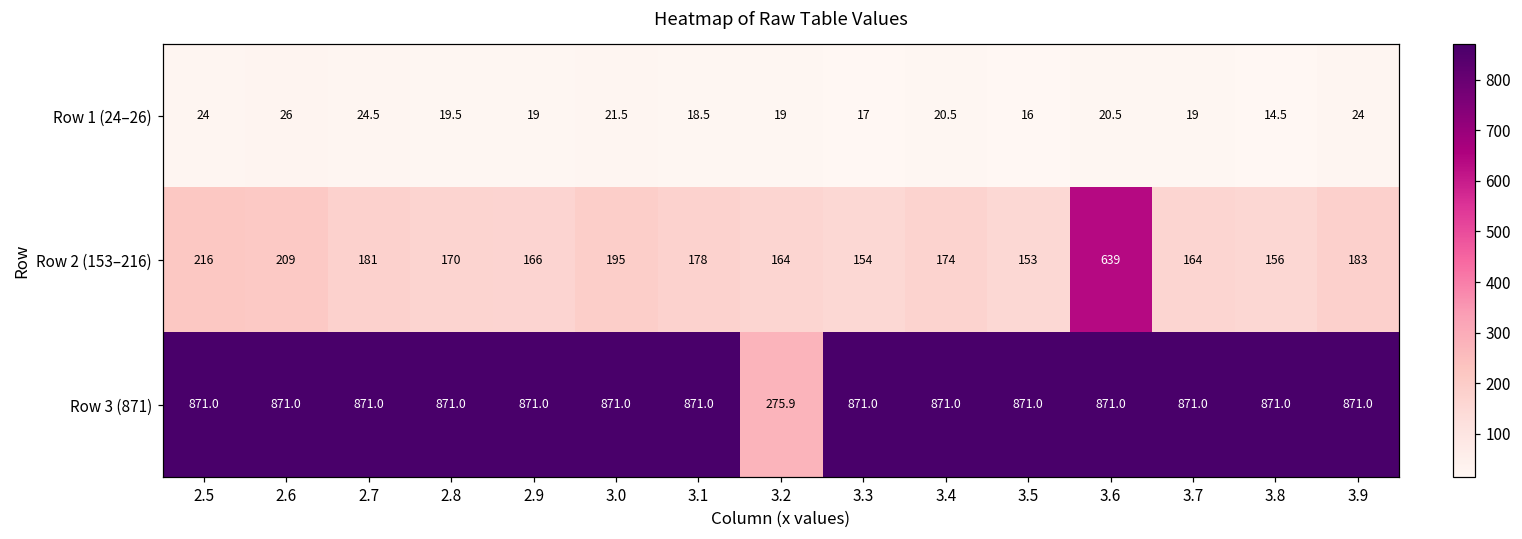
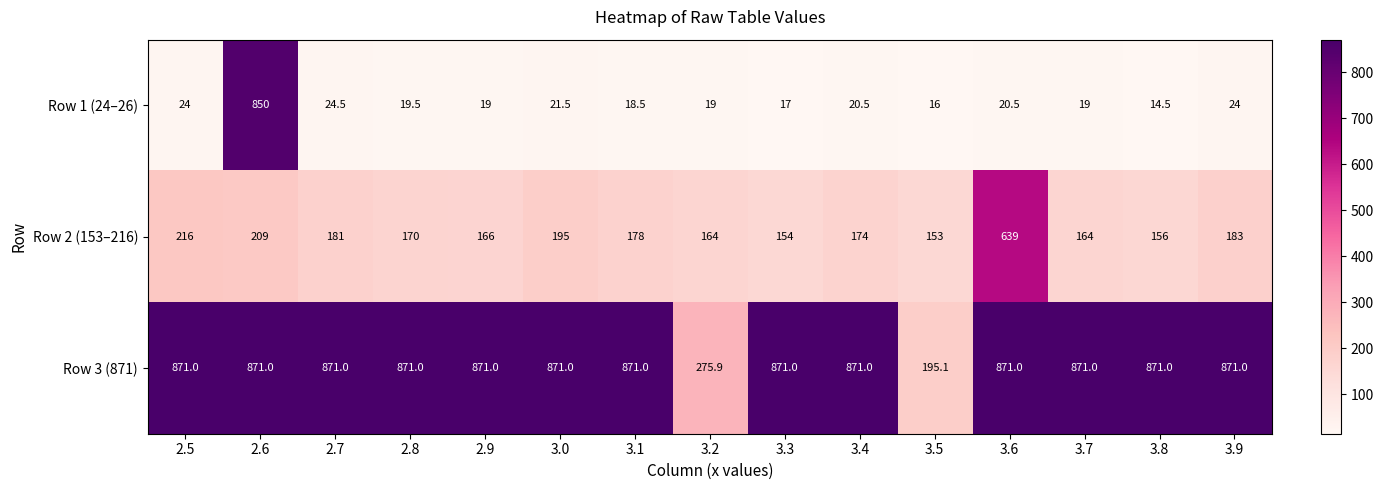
Row 1 (24–26), 2.6: 26 -> 850
Row 3 (871), 3.5: 871.0 -> 195.1
